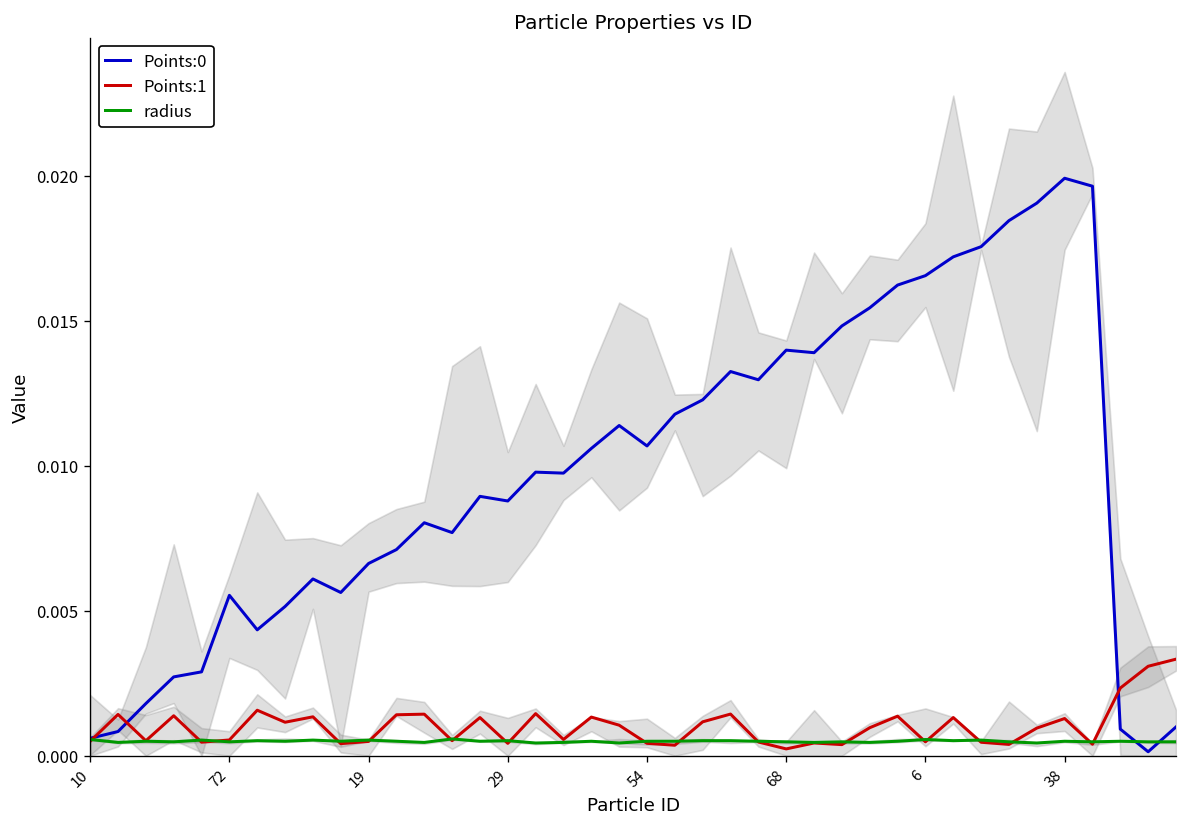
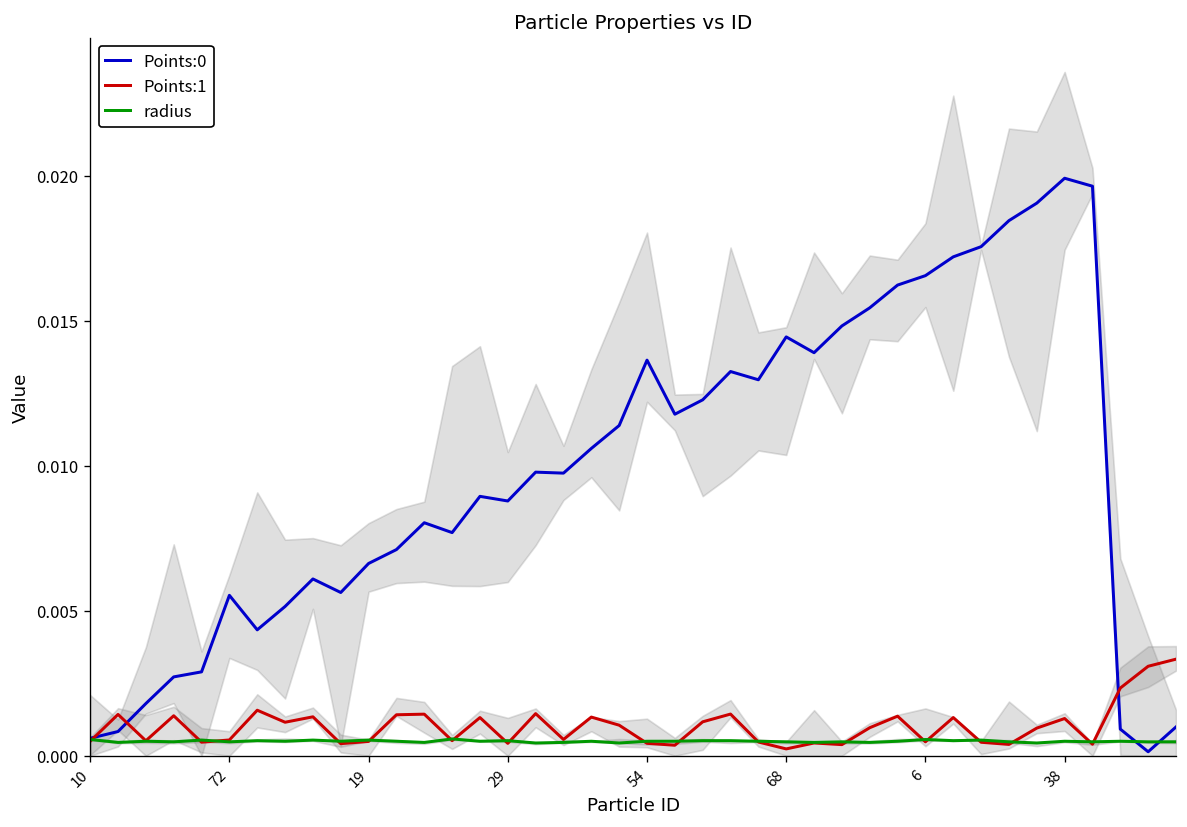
Points:0, 54: 0.0107 -> 0.0136
Points:0, 68: 0.0140 -> 0.0144
